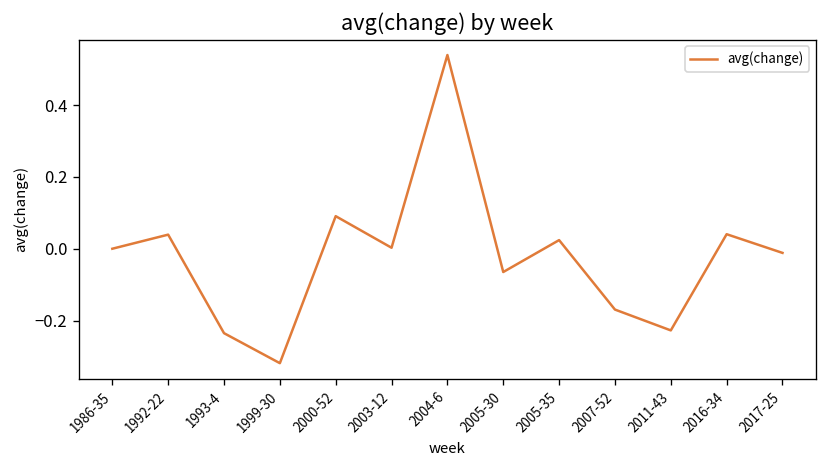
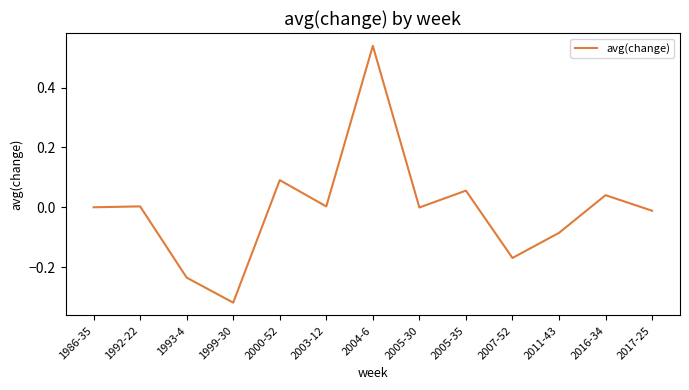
1992-22: 0.04 -> 0.00
2005-30: -0.06 -> 0.00
2005-35: 0.02 -> 0.06
2011-43: -0.23 -> -0.09
